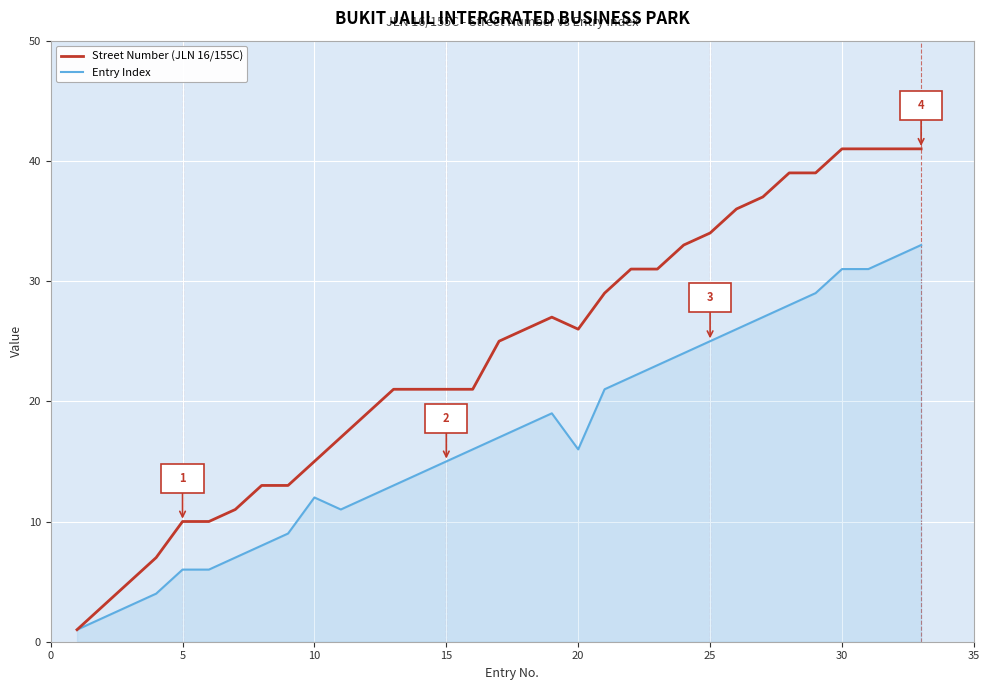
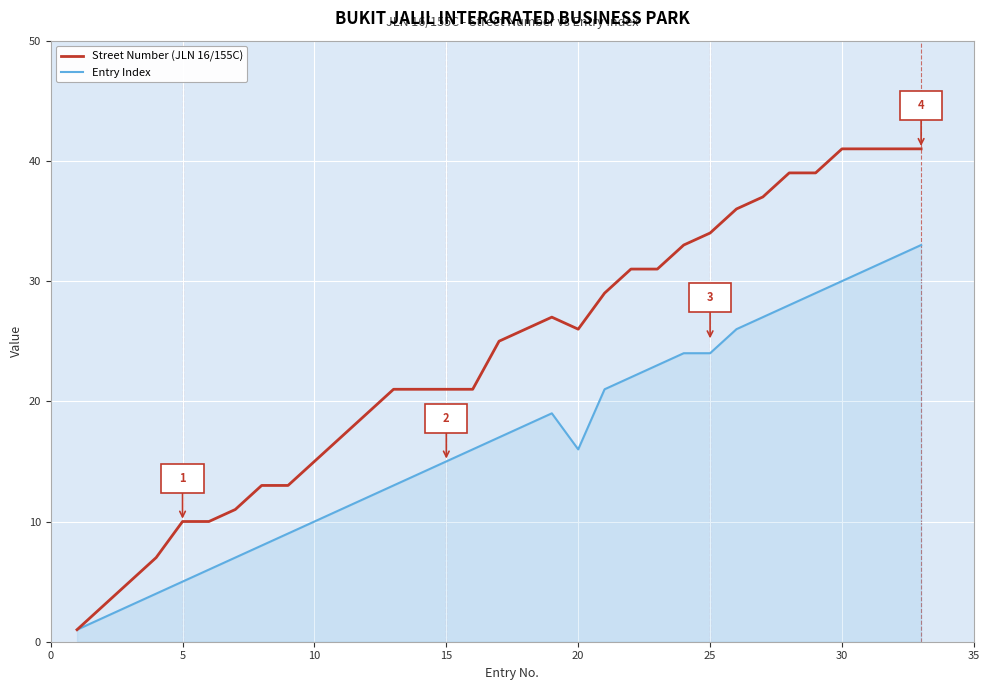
Entry Index, 5: 6 -> 5
Entry Index, 10: 12 -> 10
Entry Index, 25: 25 -> 24
Entry Index, 30: 31 -> 30
